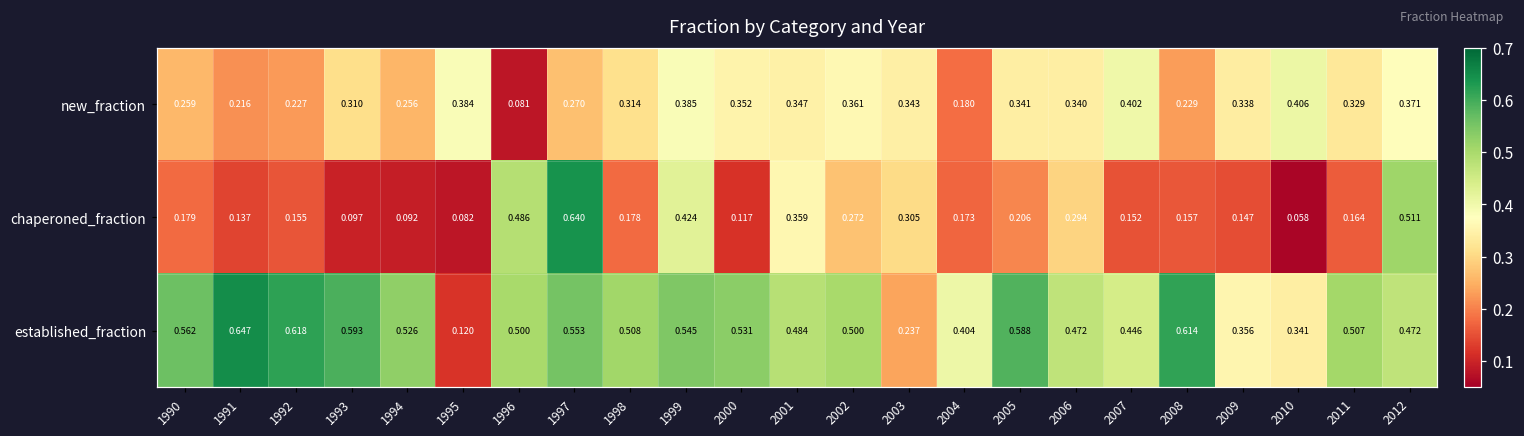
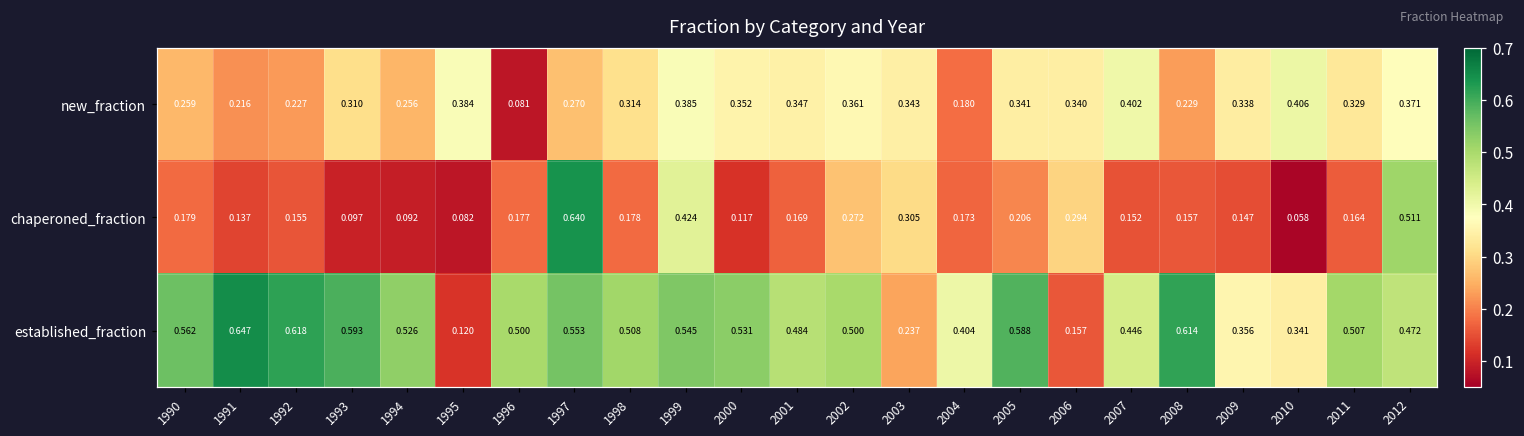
chaperoned_fraction, 1996: 0.486 -> 0.177
chaperoned_fraction, 2001: 0.359 -> 0.169
established_fraction, 2006: 0.472 -> 0.157
